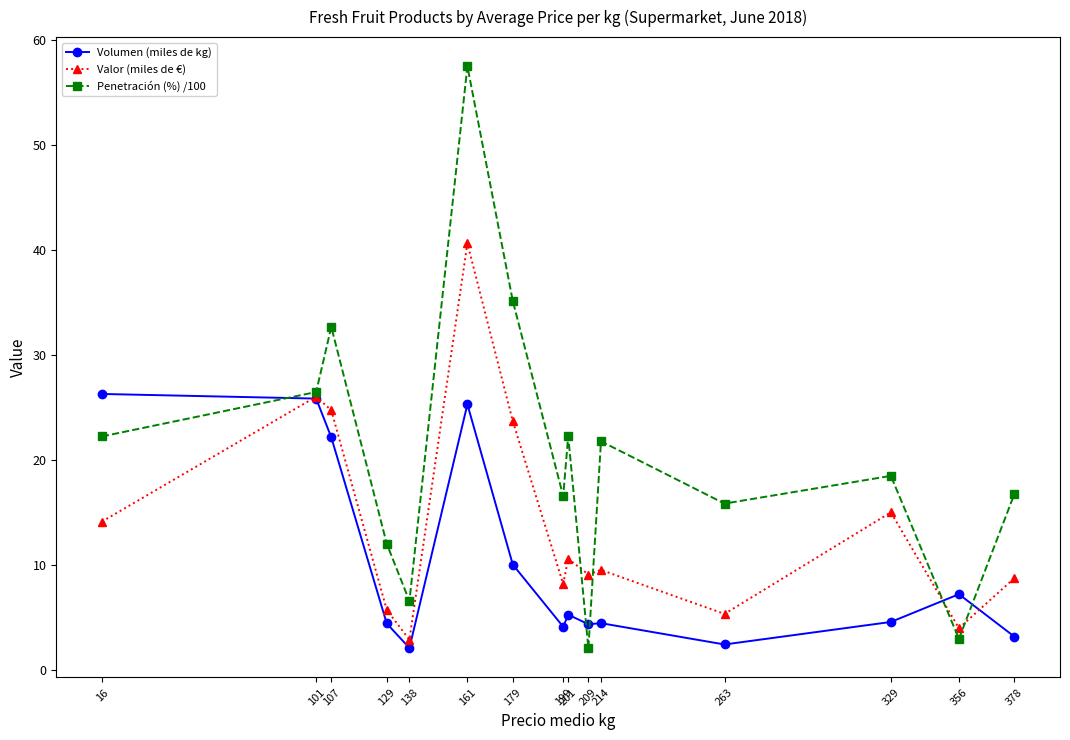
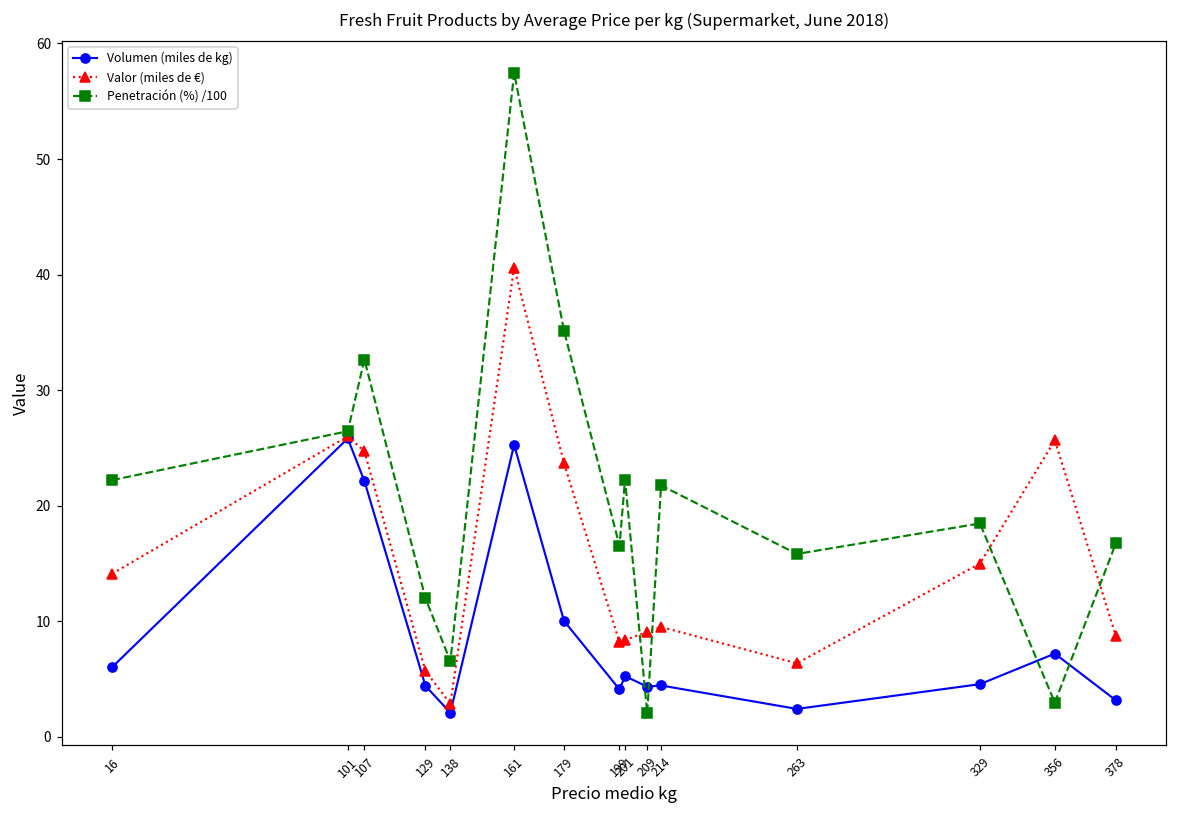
Volumen (miles de kg), 16: 26.3 -> 6.0
Valor (miles de €), 201: 10.6 -> 8.4
Valor (miles de €), 263: 5.3 -> 6.4
Valor (miles de €), 356: 4.0 -> 25.7
